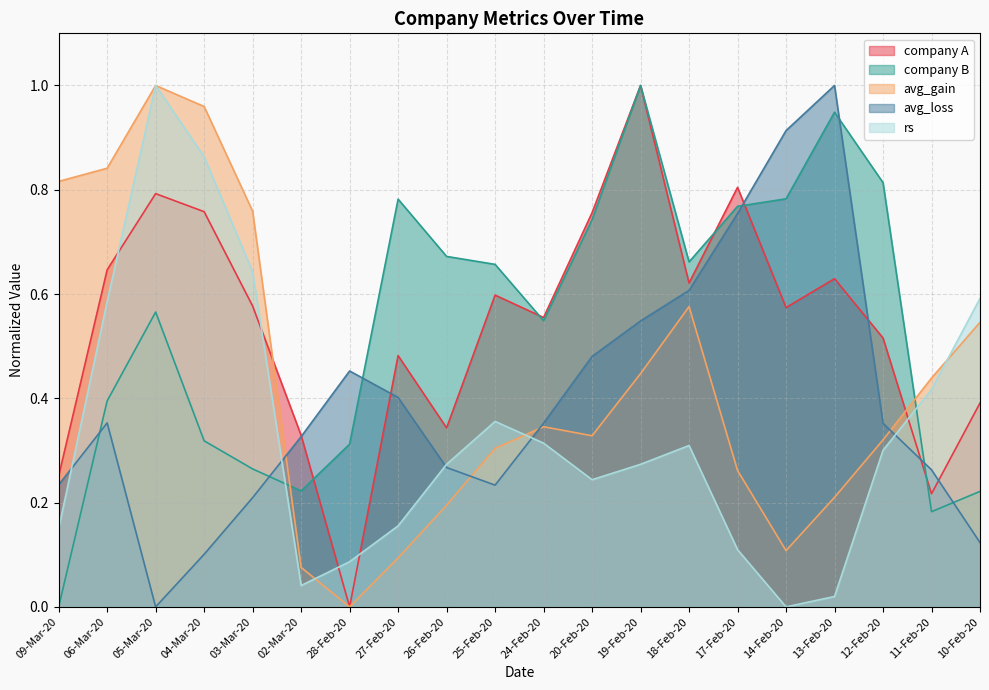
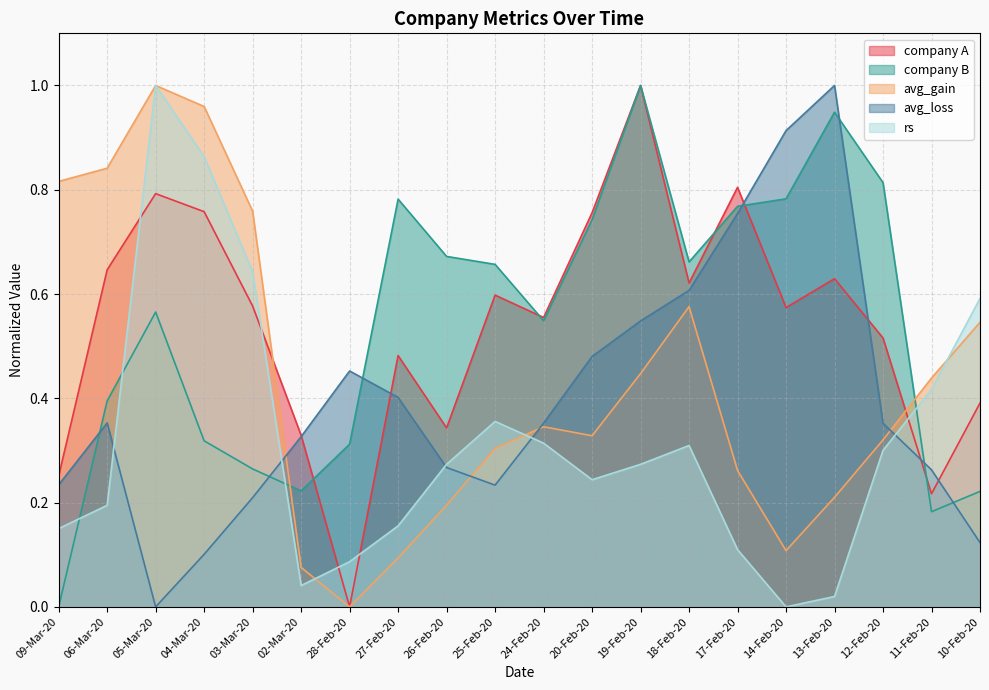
rs, 06-Mar-20: 0.59 -> 0.19
